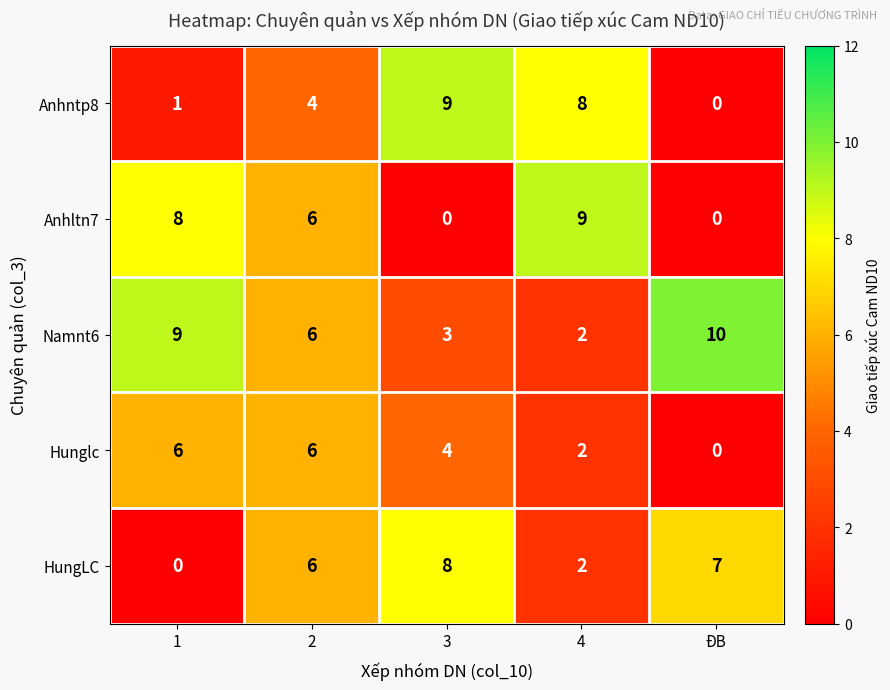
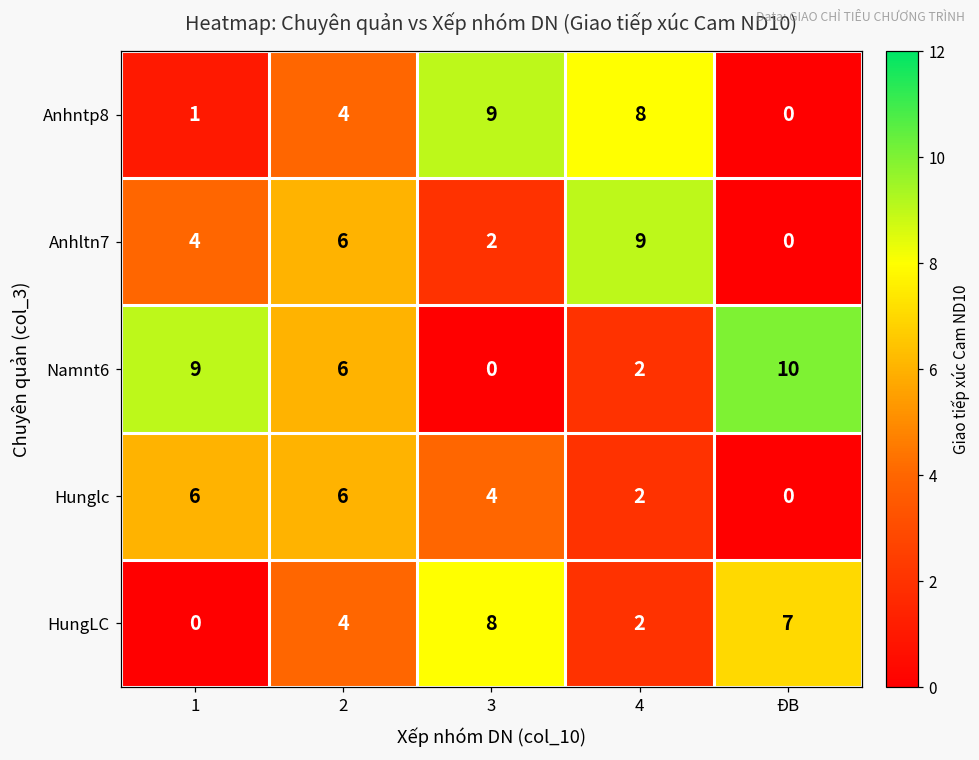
Anhltn7, 1: 8 -> 4
Anhltn7, 3: 0 -> 2
Namnt6, 3: 3 -> 0
HungLC, 2: 6 -> 4
